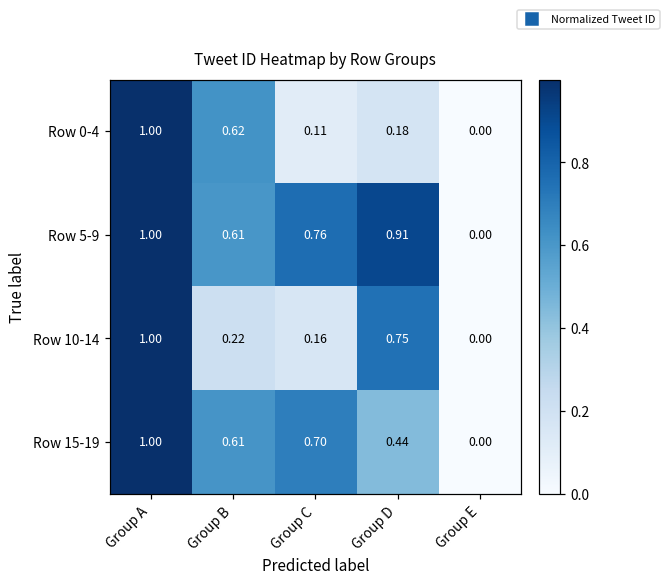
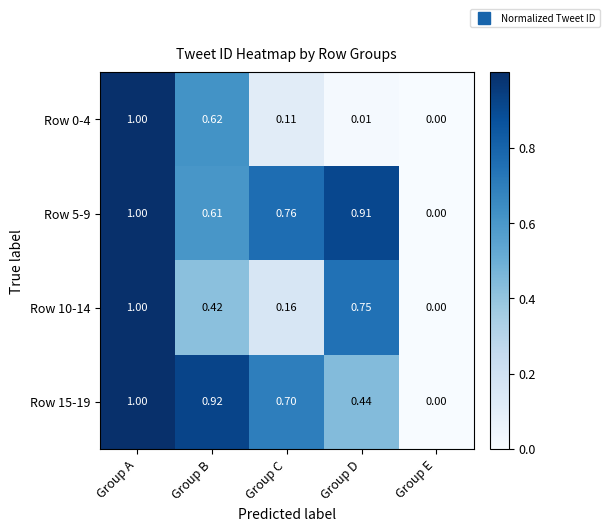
Row 0-4, Group D: 0.18 -> 0.01
Row 10-14, Group B: 0.22 -> 0.42
Row 15-19, Group B: 0.61 -> 0.92
